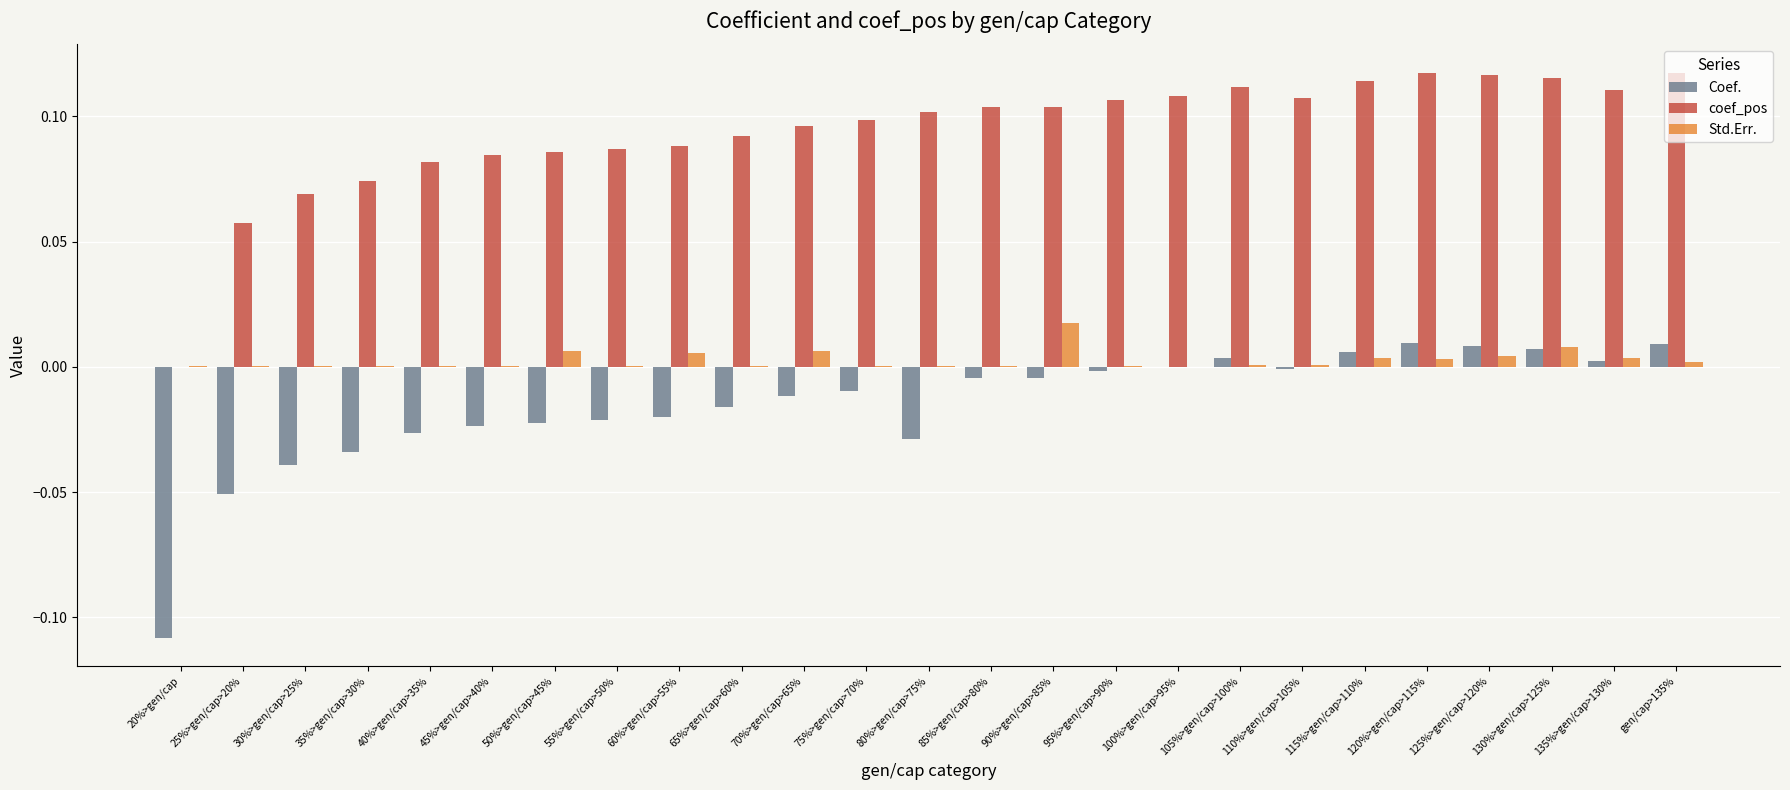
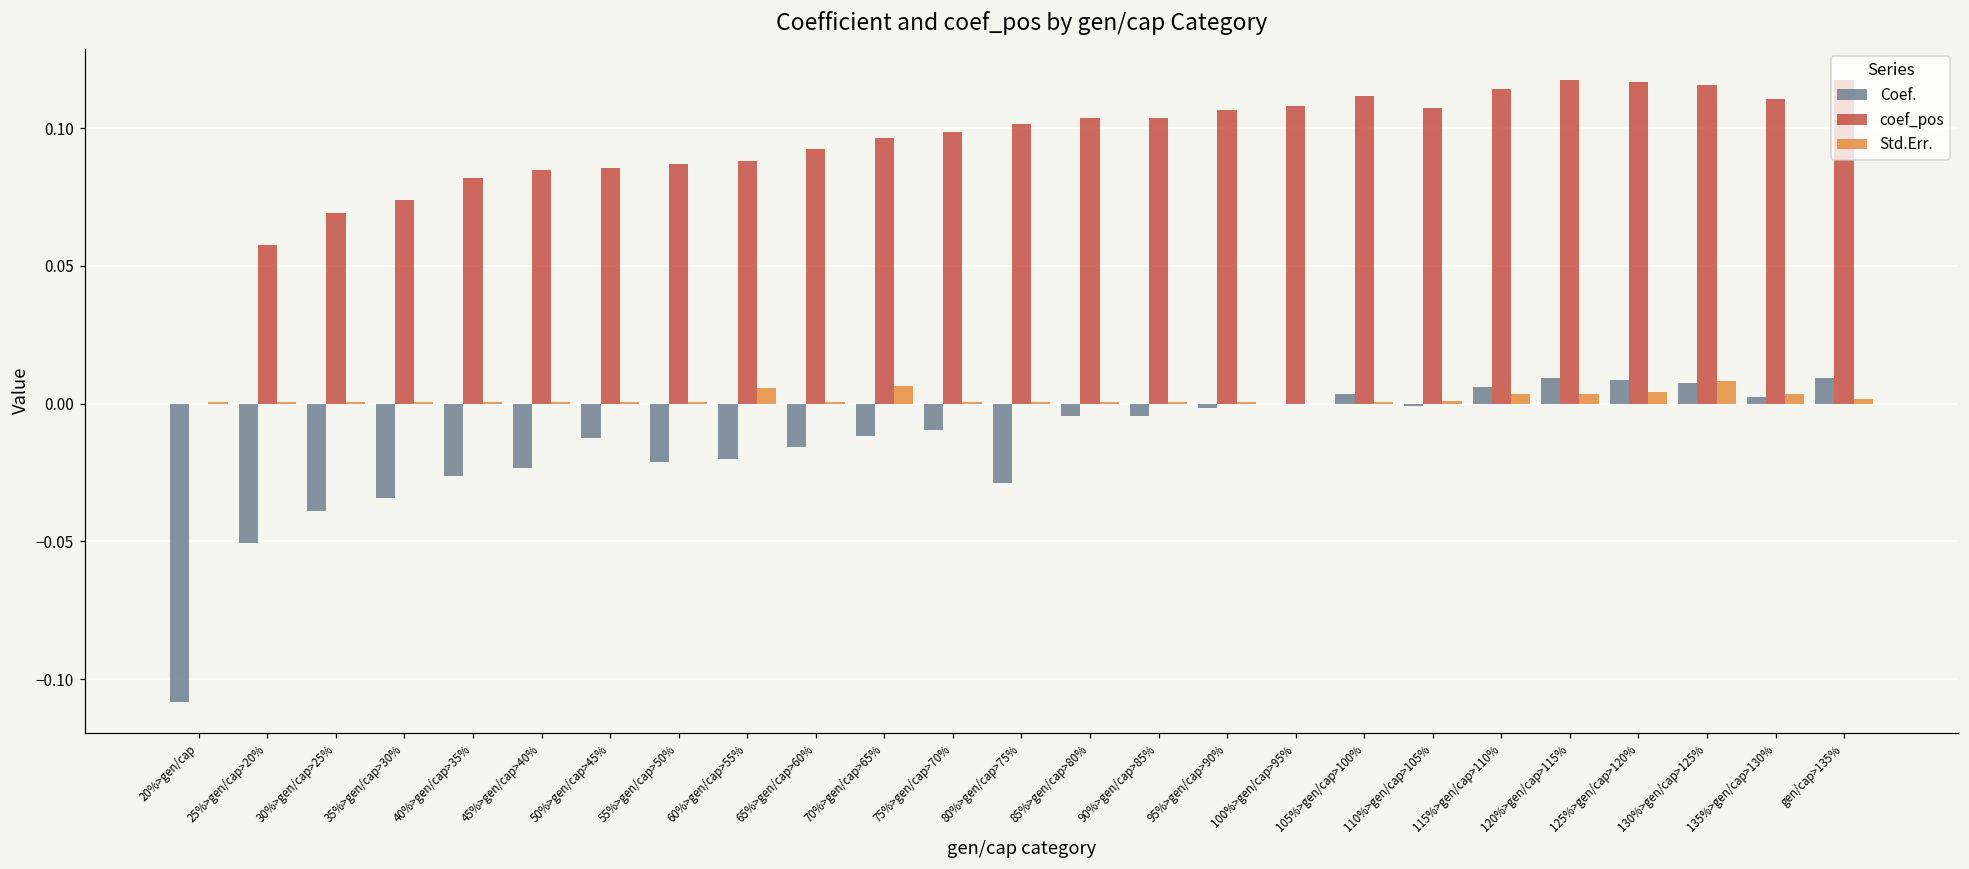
Coef., 50%>gen/cap>45%: -0.022 -> -0.013
Std.Err., 50%>gen/cap>45%: 0.006 -> 0.000
Std.Err., 90%>gen/cap>85%: 0.018 -> 0.000
